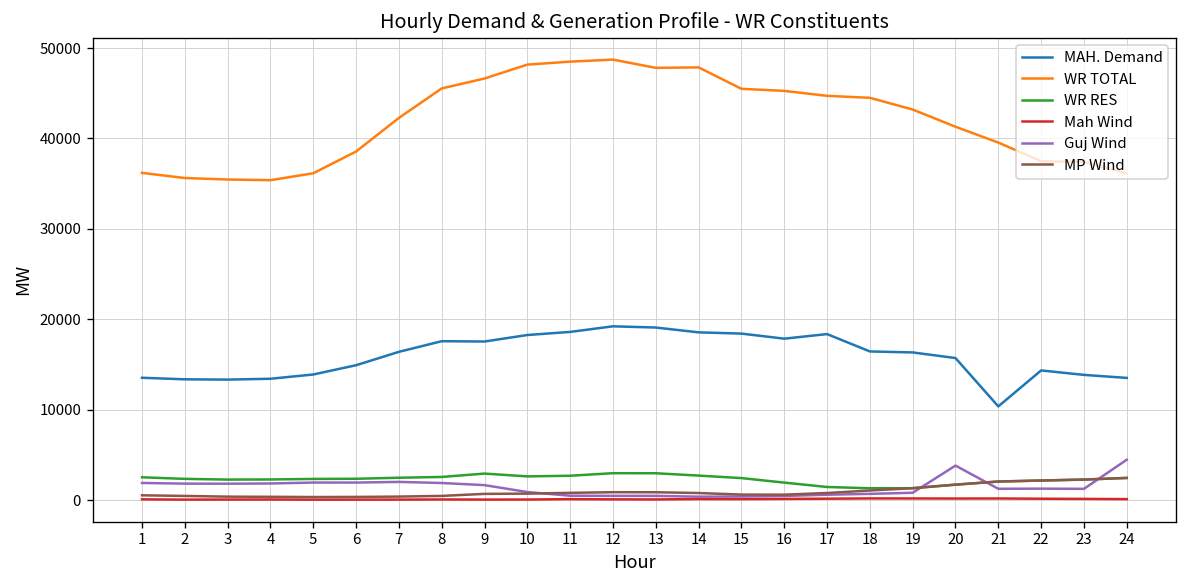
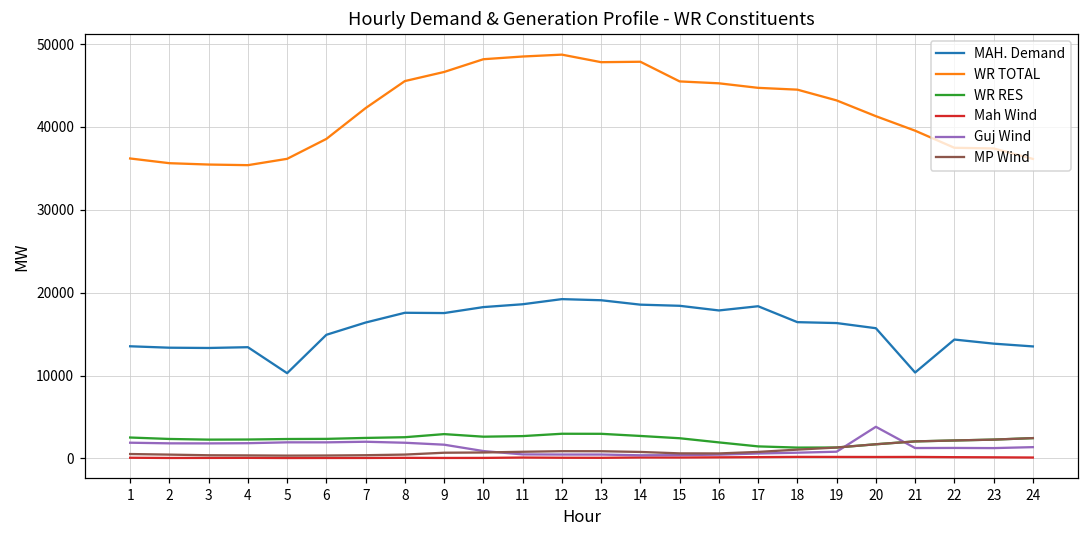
MAH. Demand, 5: 14000 -> 10000
Guj Wind, 24: 4000 -> 1000
